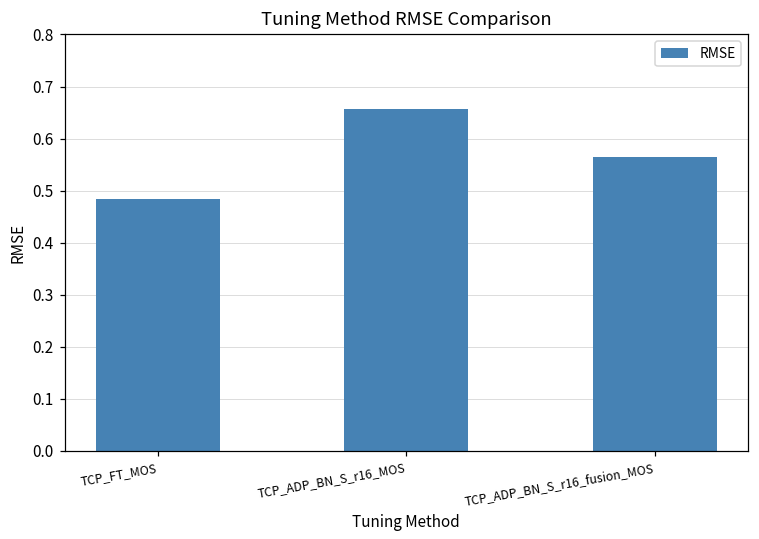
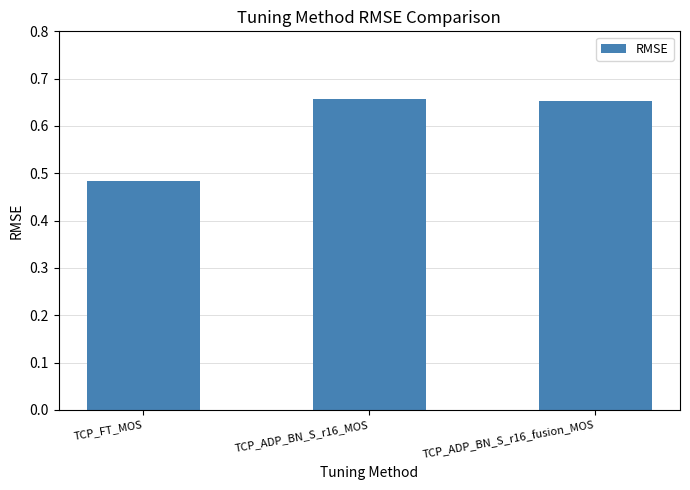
TCP_ADP_BN_S_r16_fusion_MOS: 0.57 -> 0.65
